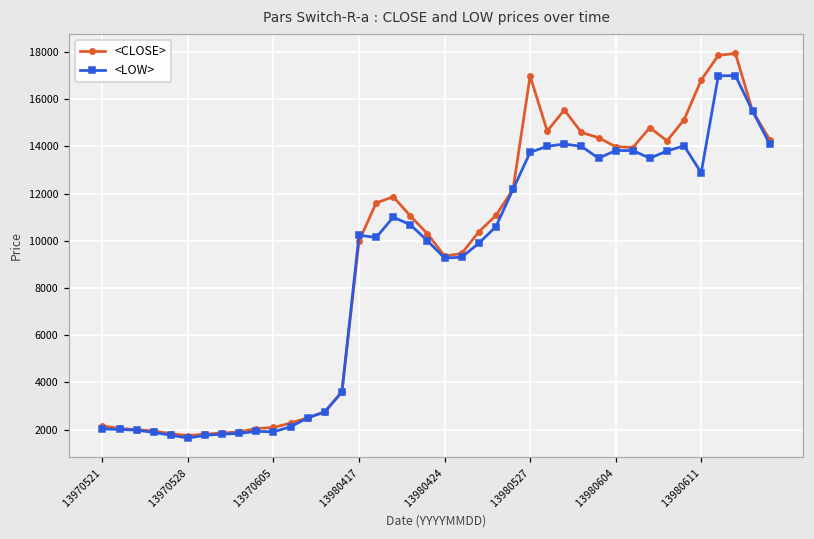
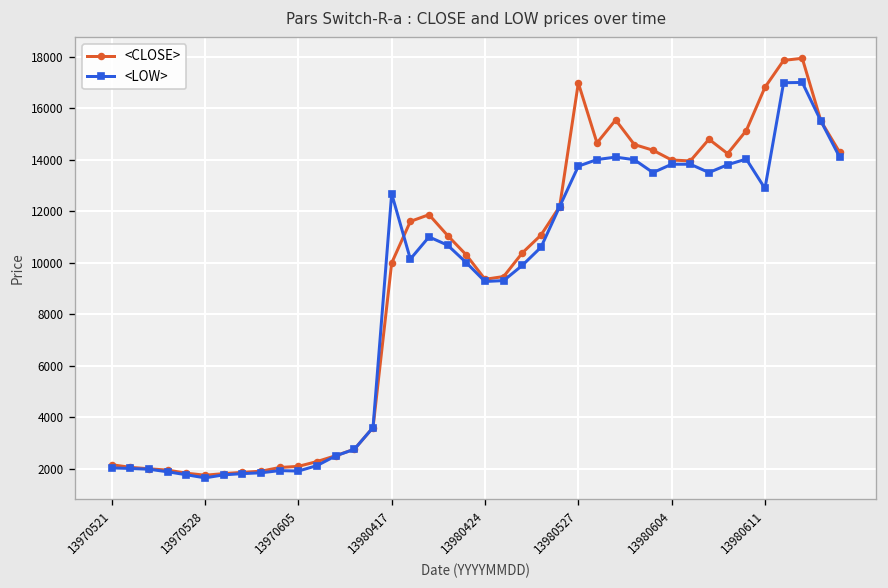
<LOW>, 13980417: 10200 -> 12700
